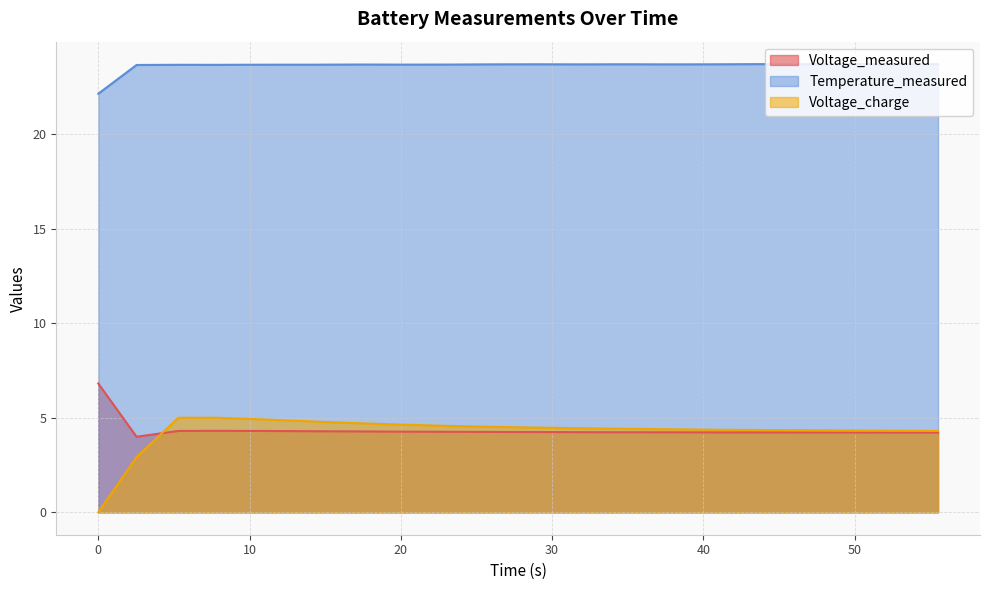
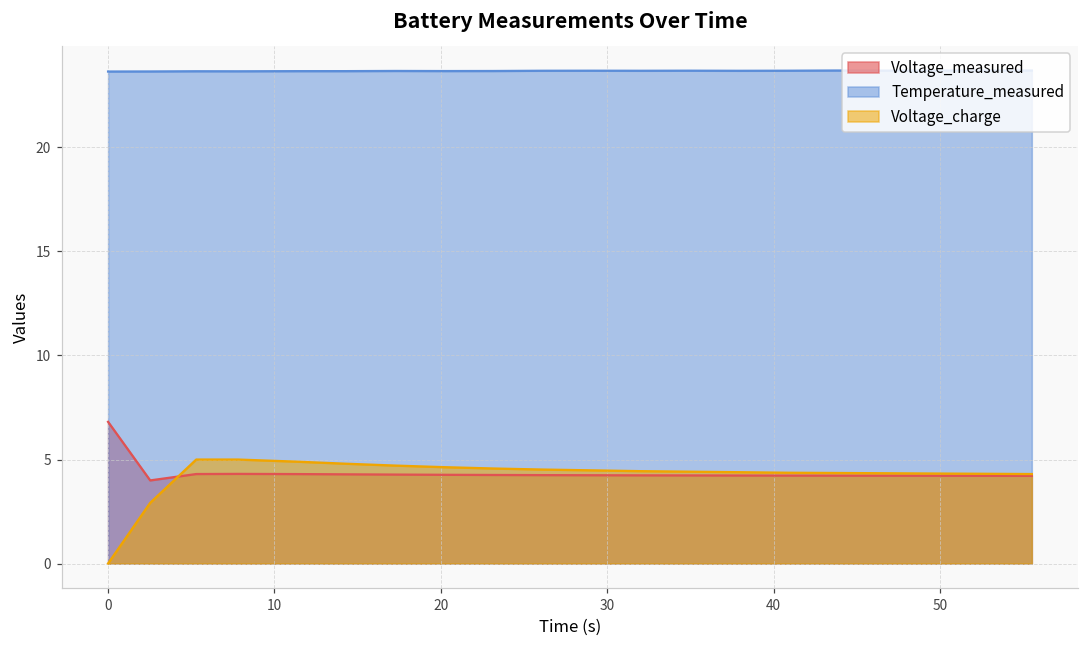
Temperature_measured, 0: 22.1 -> 23.6
